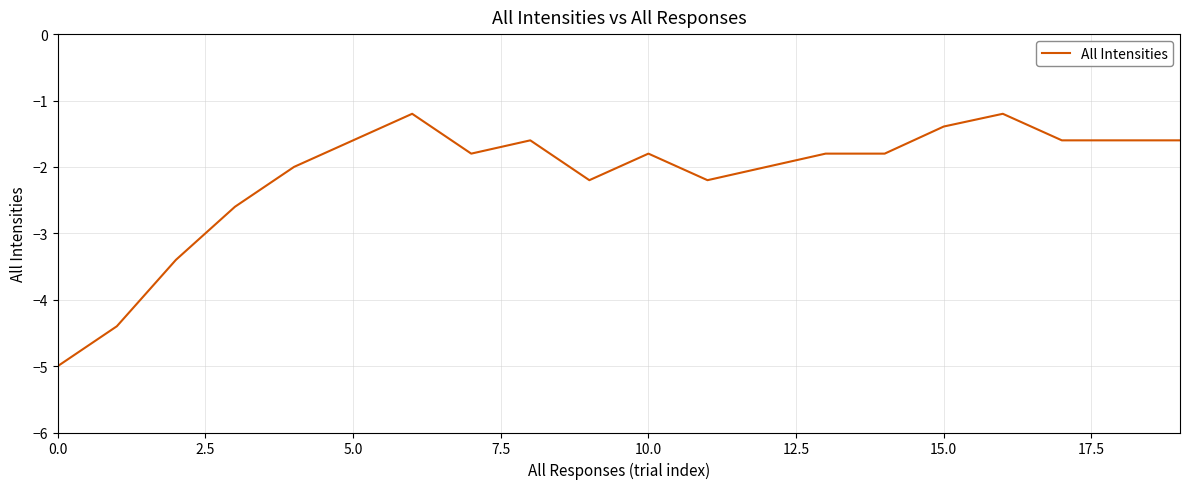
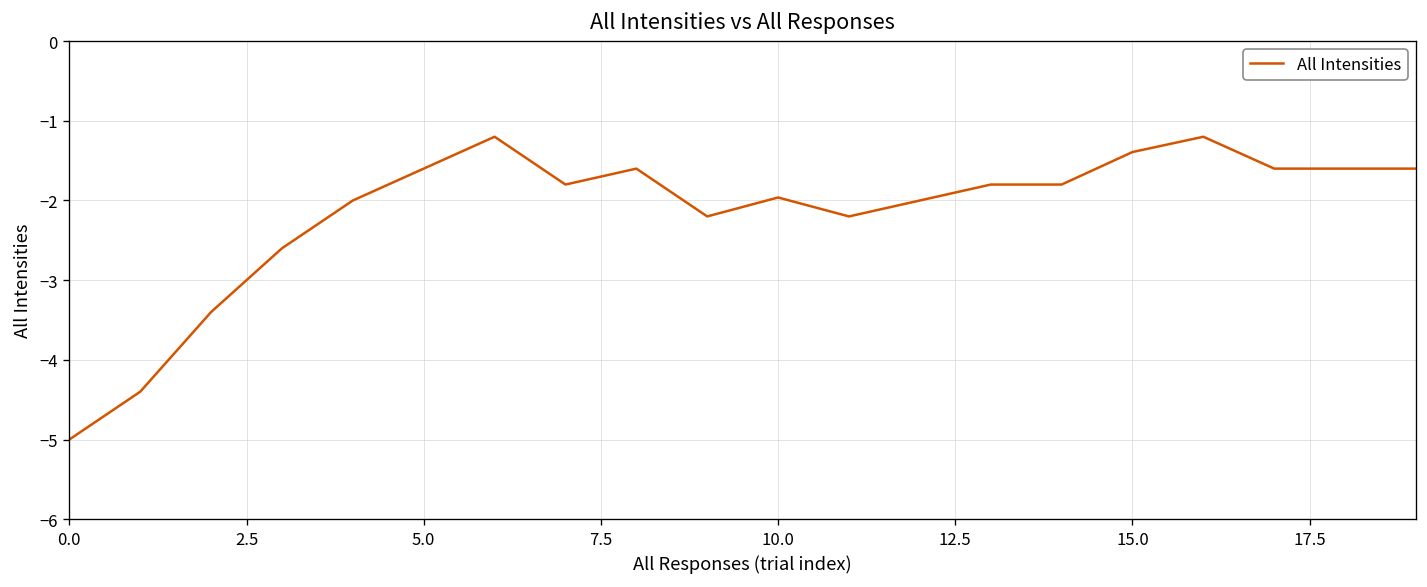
10.0: -1.8 -> -2.0
